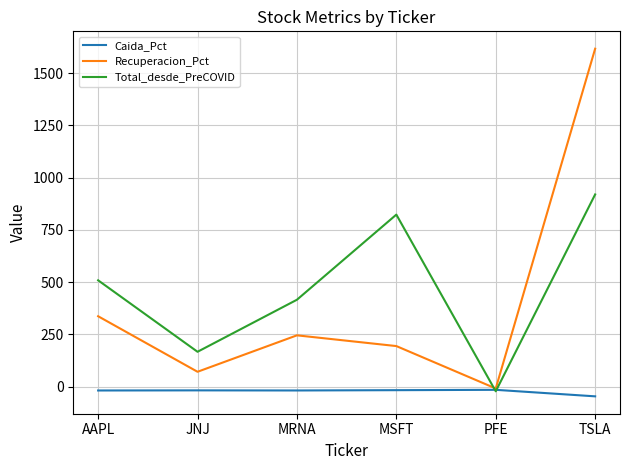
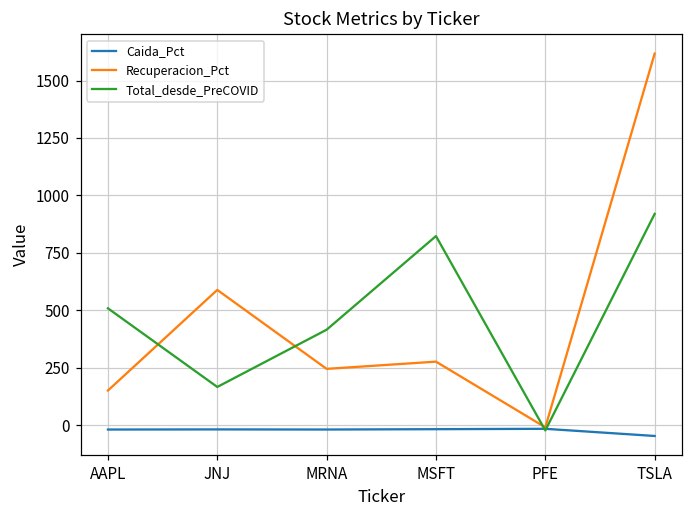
Recuperacion_Pct, AAPL: 340 -> 150
Recuperacion_Pct, JNJ: 70 -> 590
Recuperacion_Pct, MSFT: 190 -> 280
